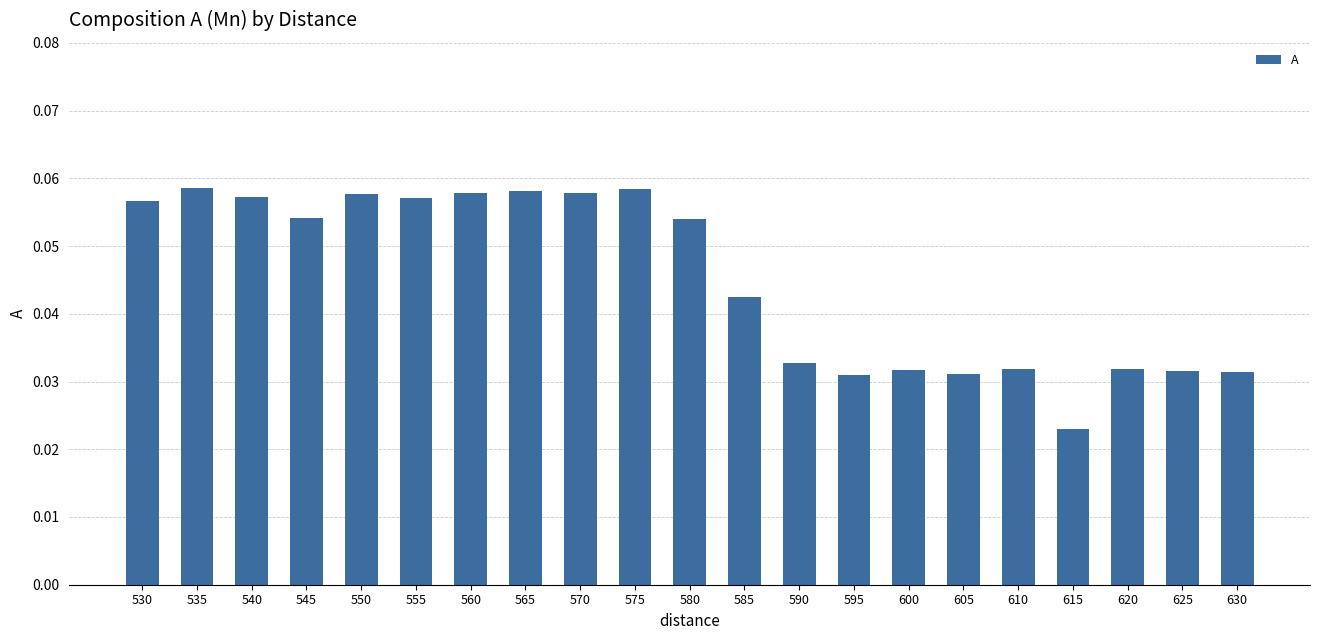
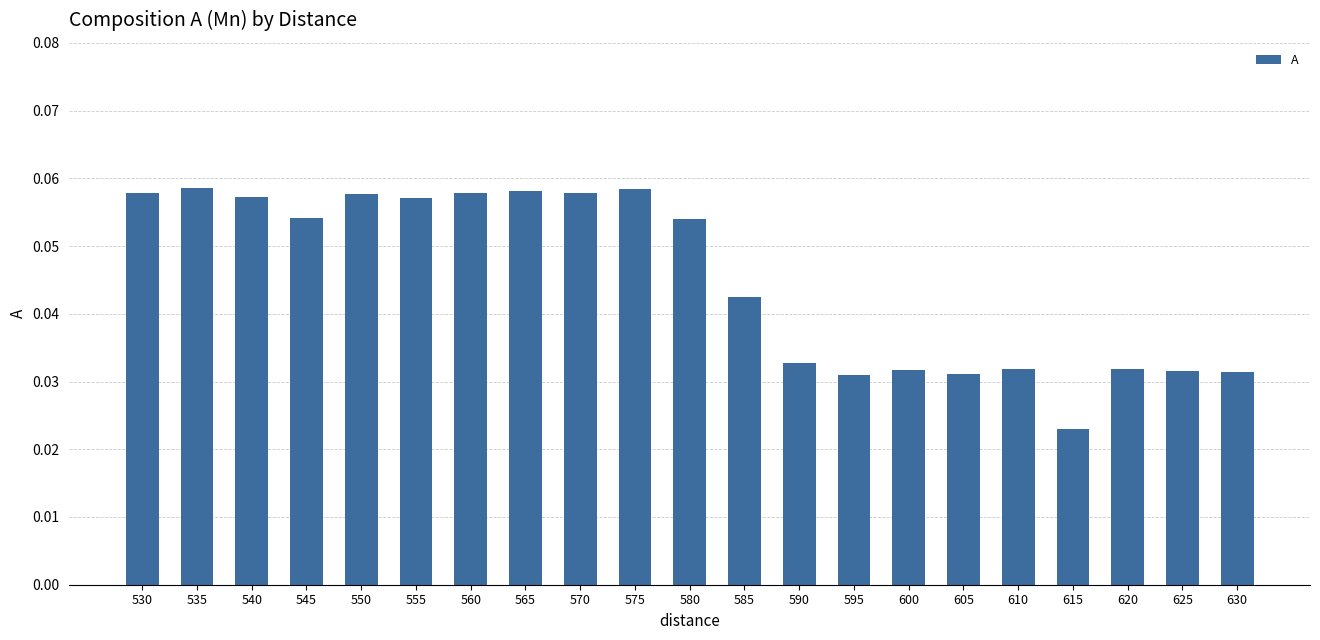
530: 0.057 -> 0.058
